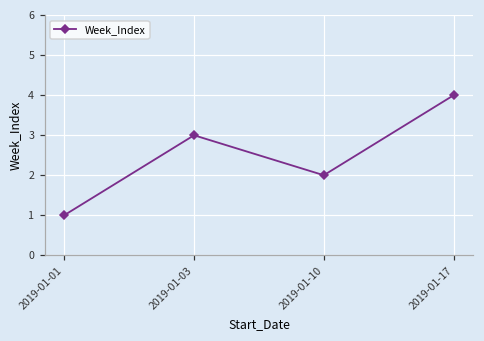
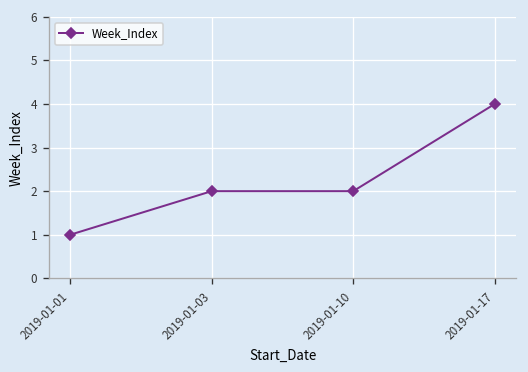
2019-01-03: 3 -> 2
